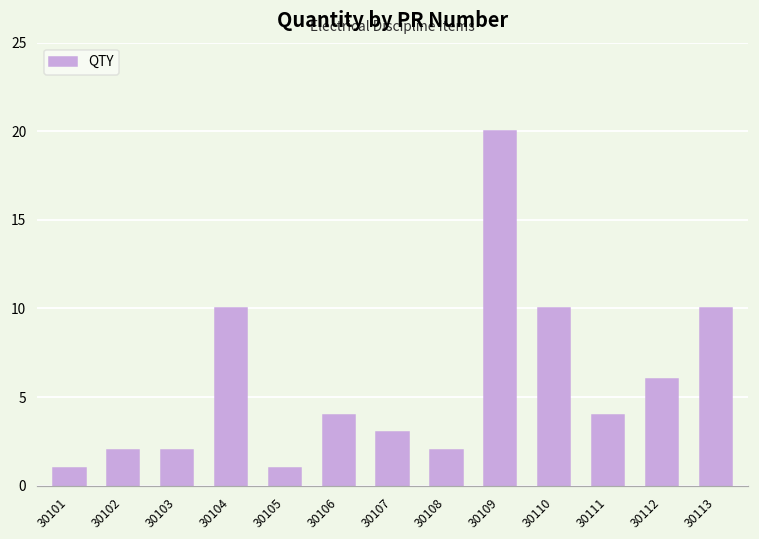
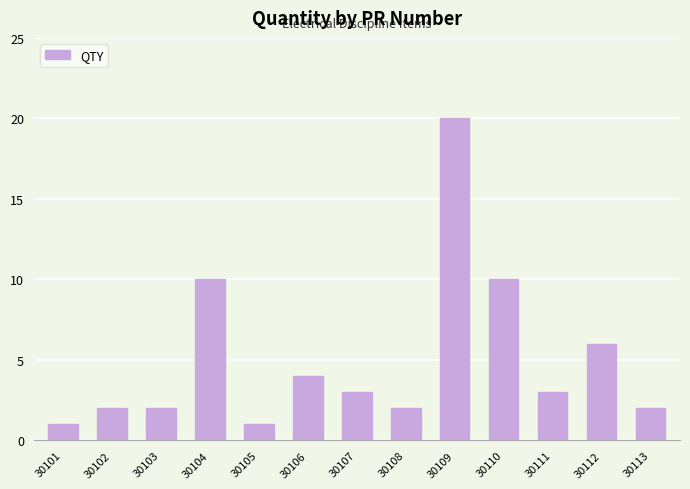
30111: 4 -> 3
30113: 10 -> 2
